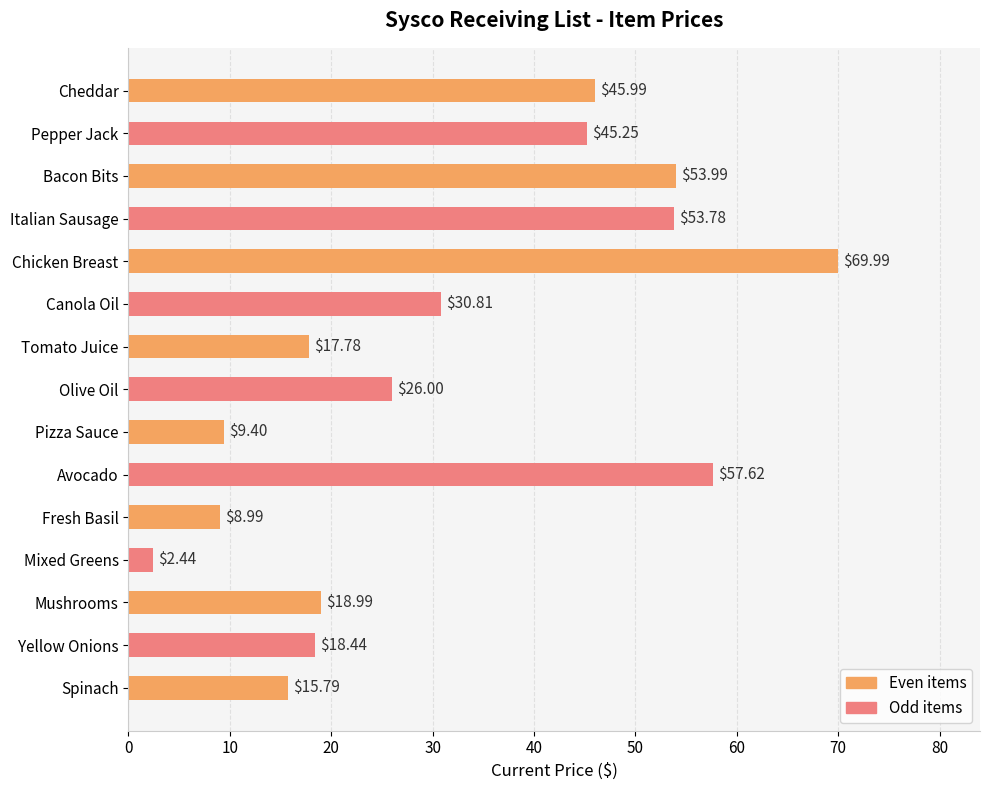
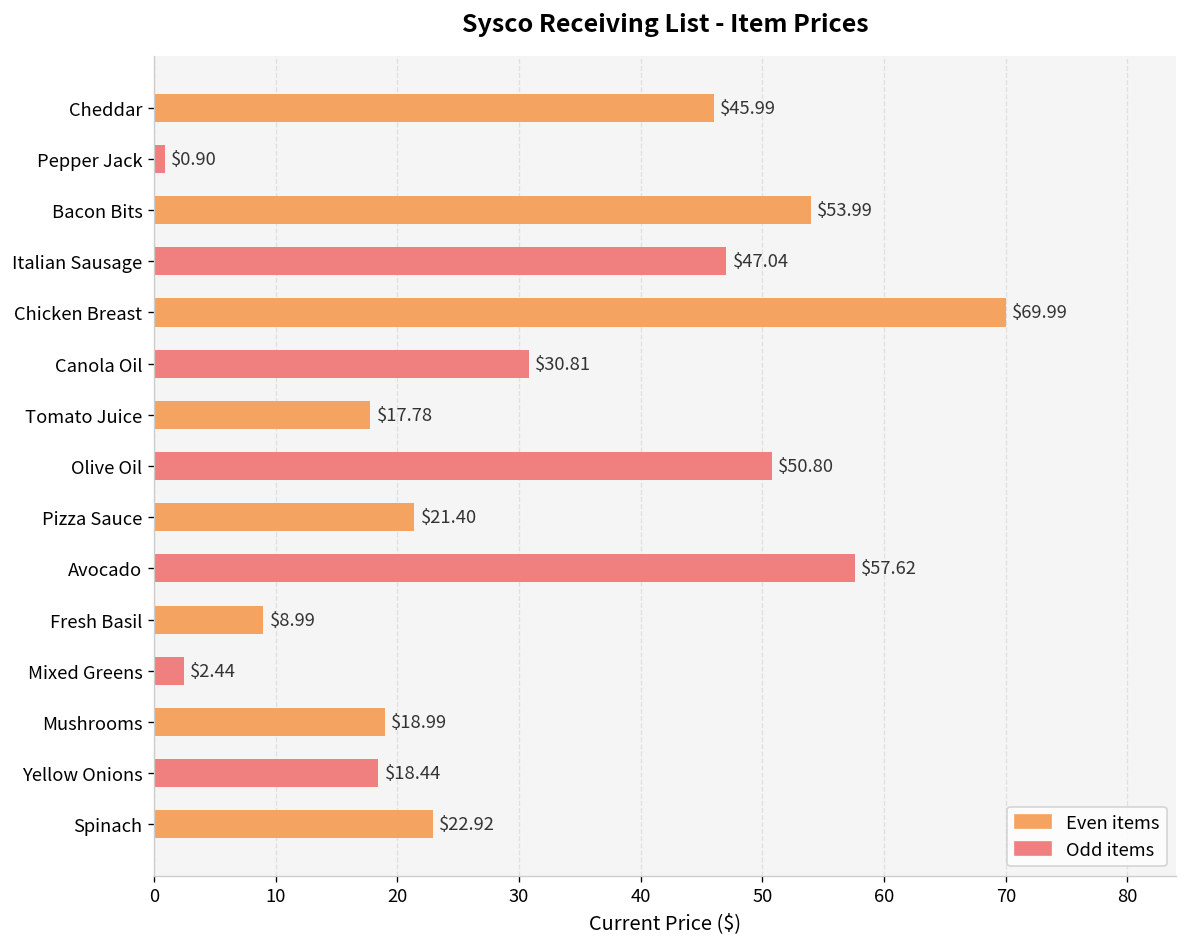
Pepper Jack: $45.25 -> $0.90
Italian Sausage: $53.78 -> $47.04
Olive Oil: $26.00 -> $50.80
Pizza Sauce: $9.40 -> $21.40
Spinach: $15.79 -> $22.92
